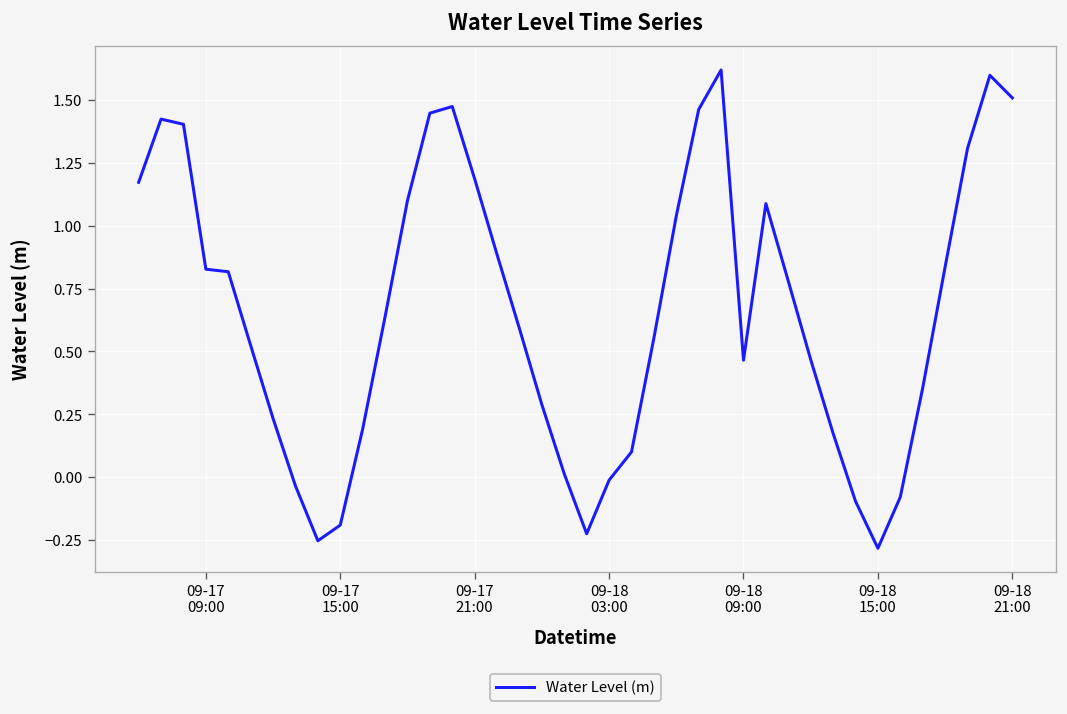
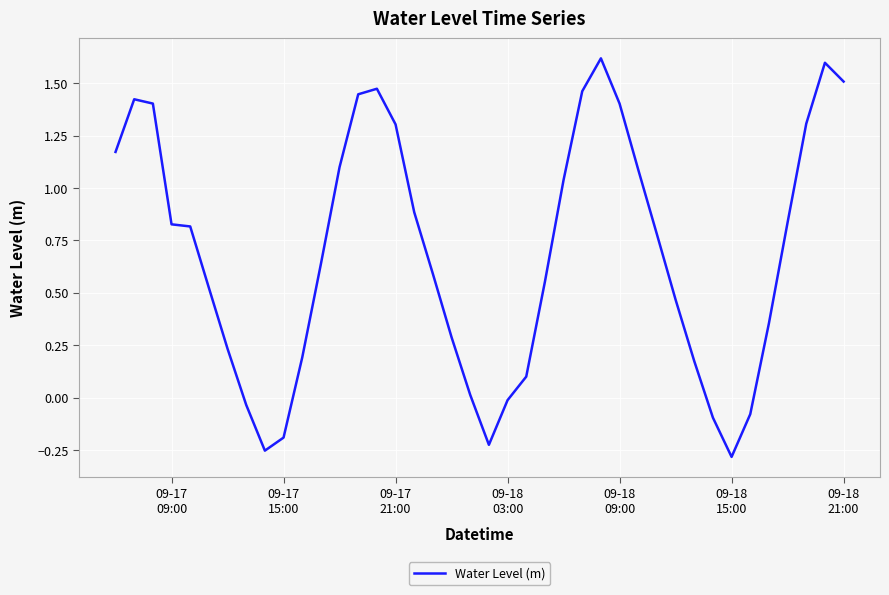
09-17 21:00: 1.19 -> 1.30
09-18 09:00: 0.47 -> 1.40
